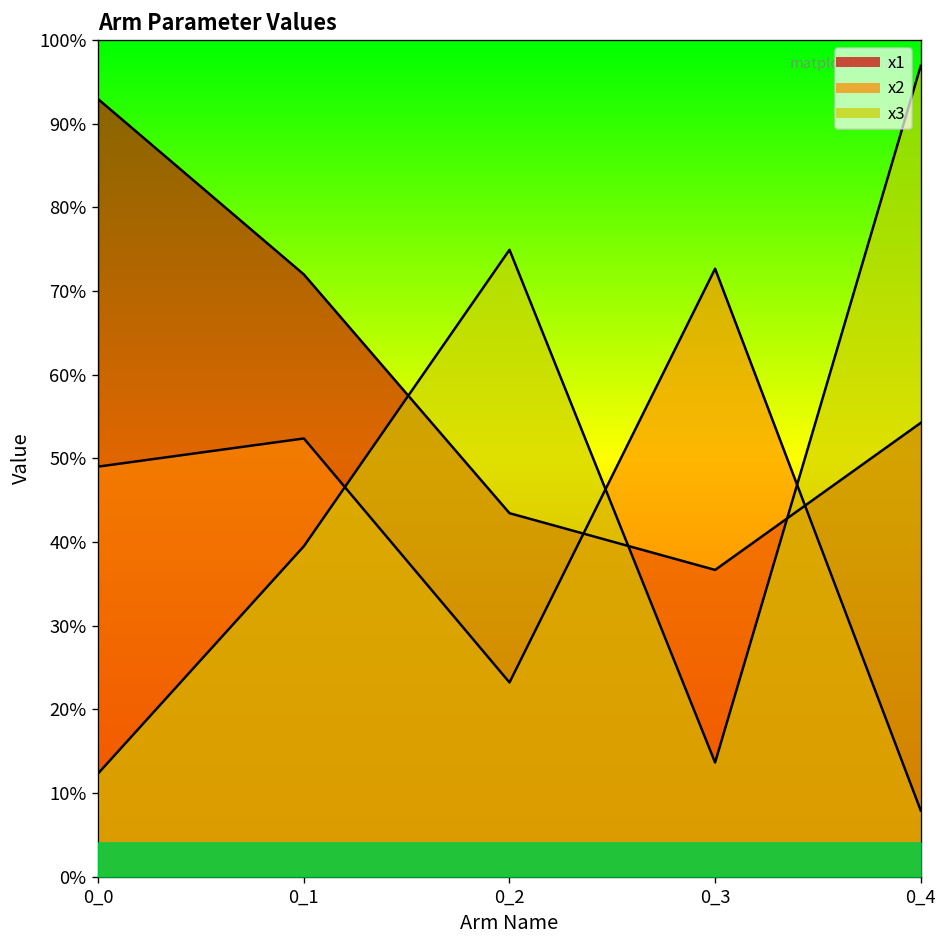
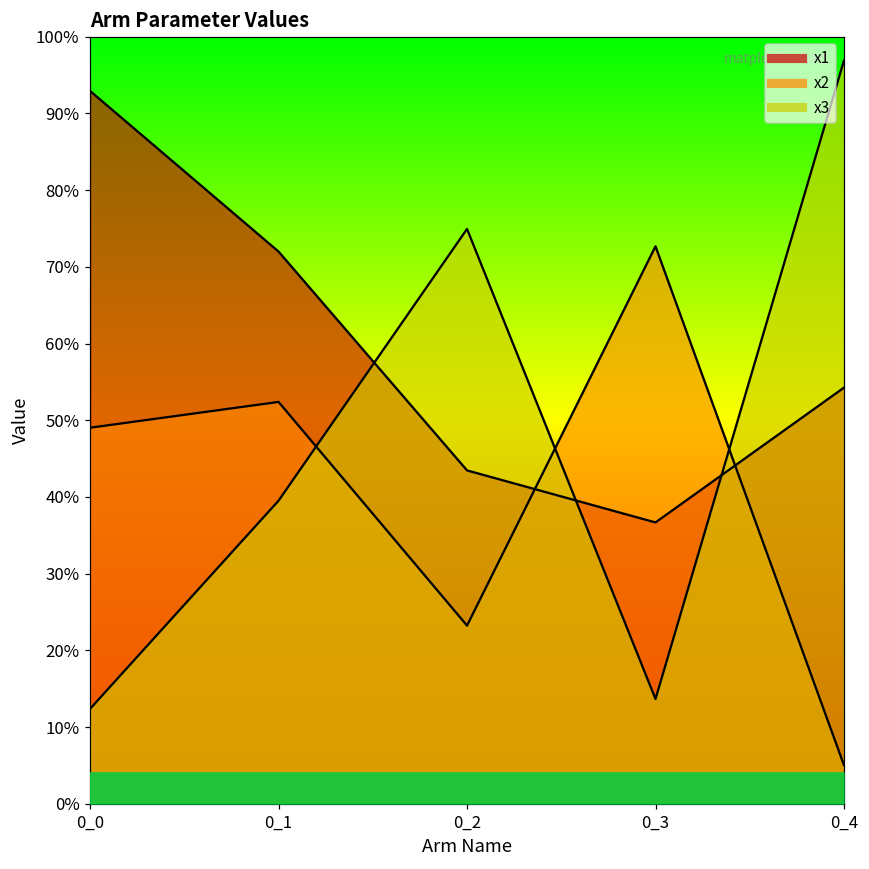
x2, 0_4: 8% -> 5%
